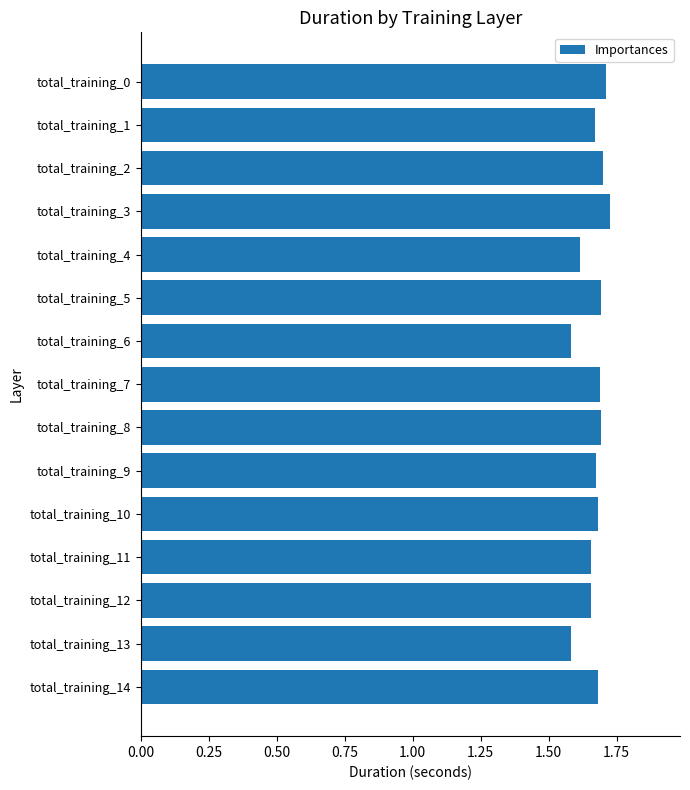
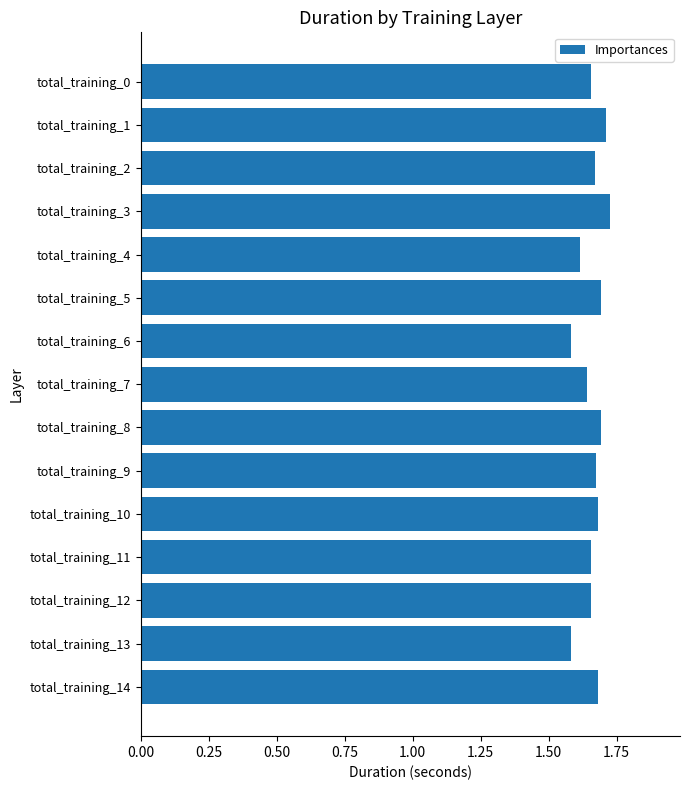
total_training_0: 1.71 -> 1.65
total_training_1: 1.67 -> 1.71
total_training_2: 1.70 -> 1.67
total_training_7: 1.69 -> 1.64
